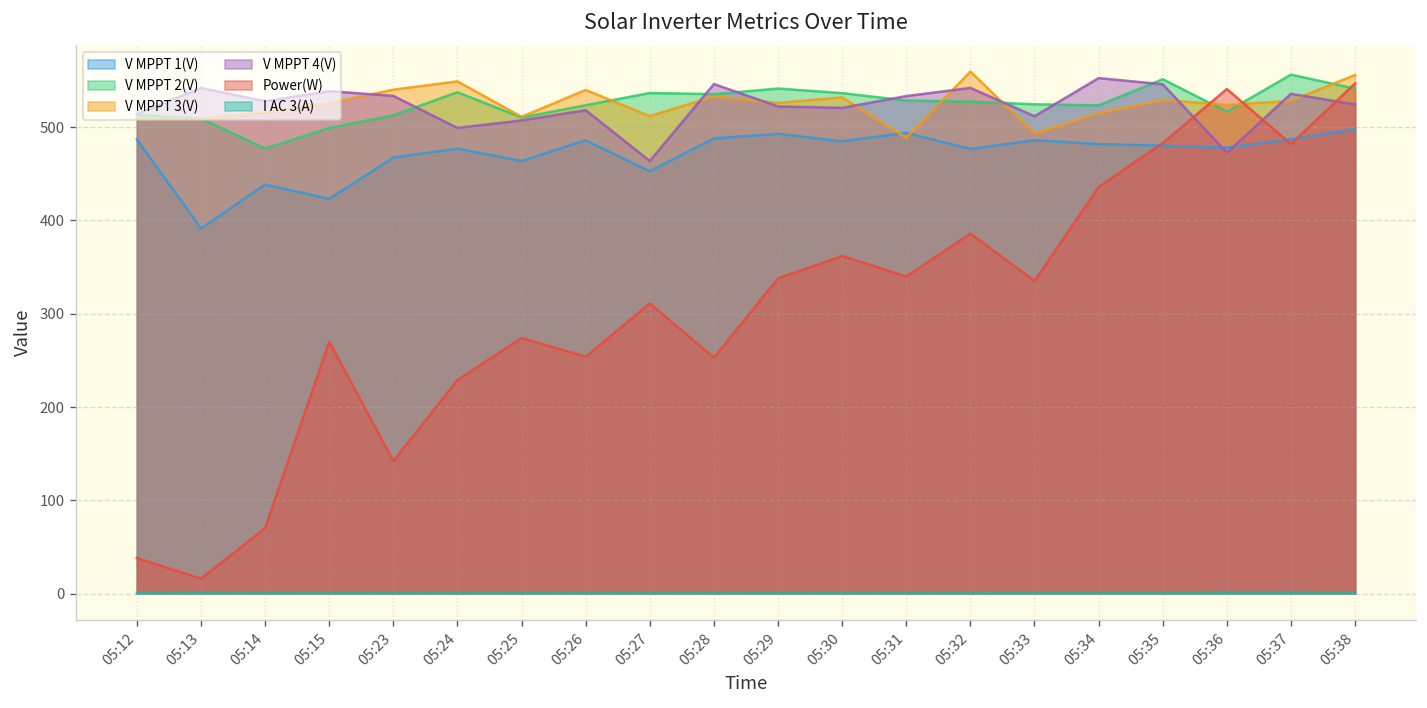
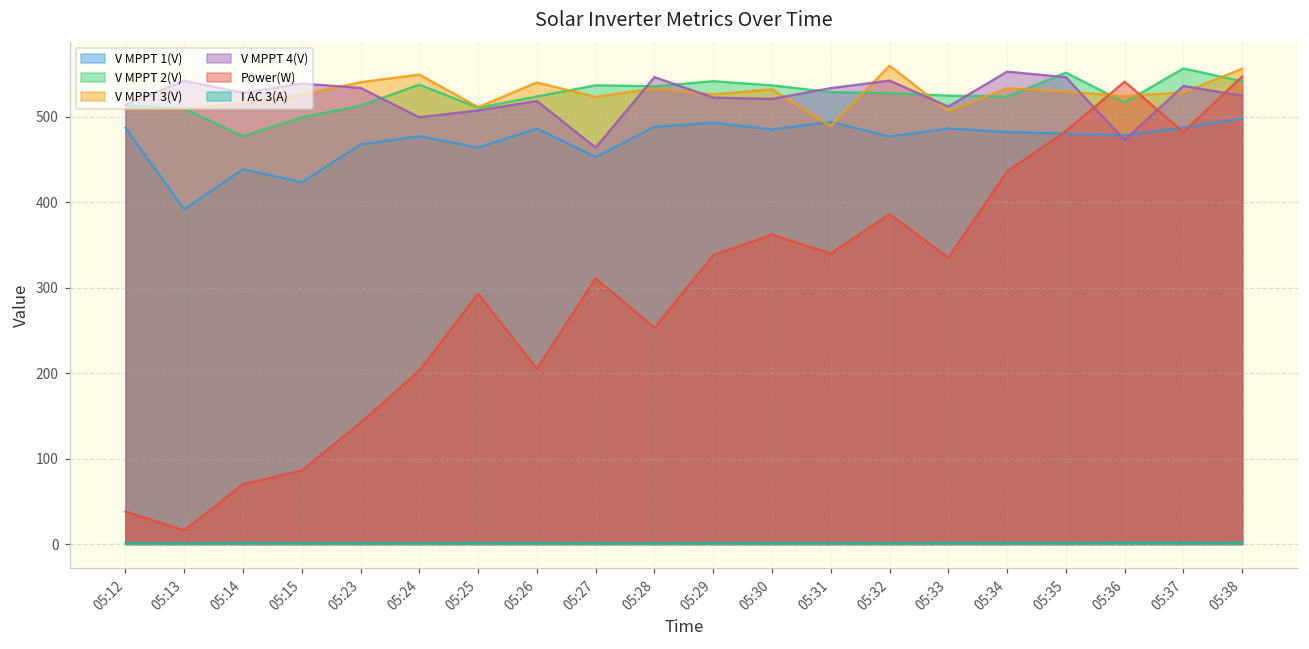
Power(W), 05:15: 270 -> 90
Power(W), 05:24: 230 -> 200
Power(W), 05:25: 270 -> 290
Power(W), 05:26: 250 -> 210
V MPPT 3(V), 05:27: 510 -> 520
V MPPT 3(V), 05:33: 490 -> 510
V MPPT 3(V), 05:34: 520 -> 530
